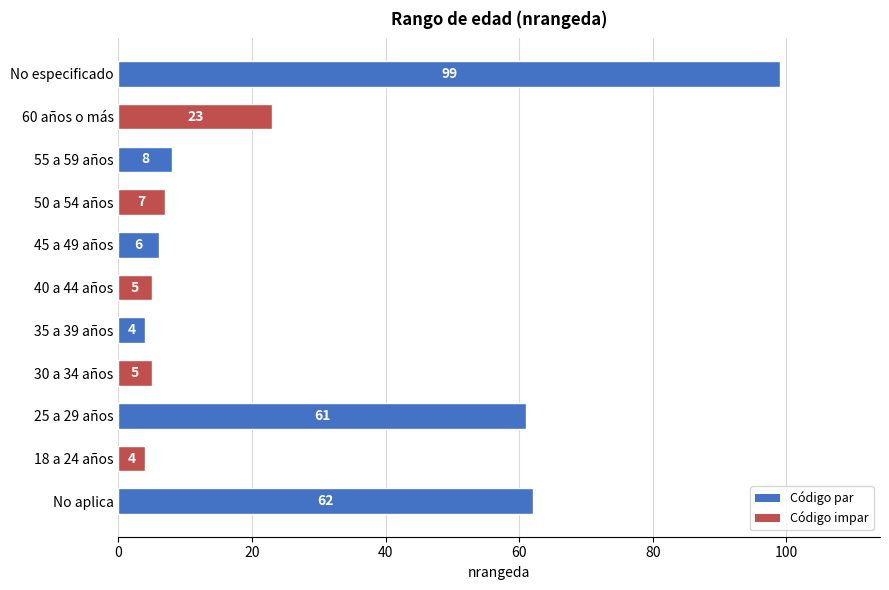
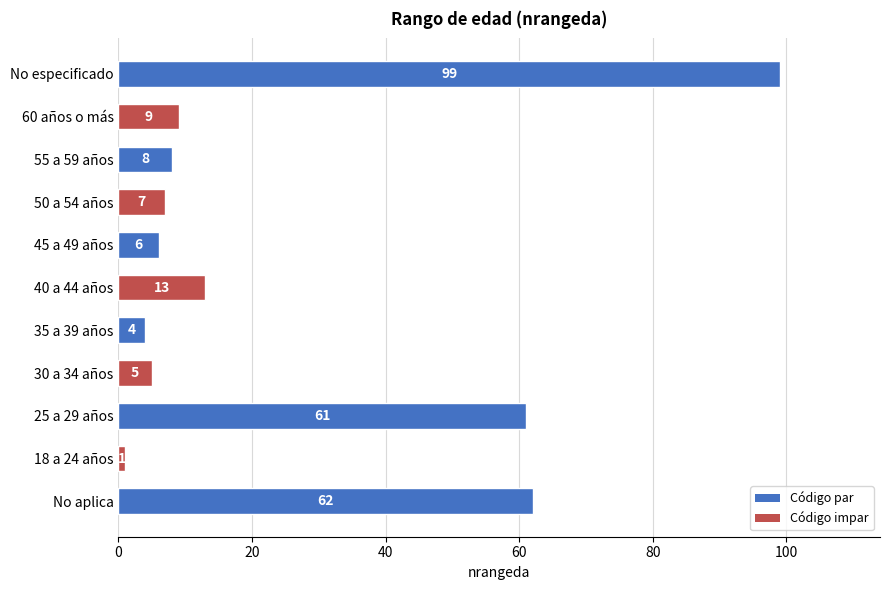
60 años o más: 23 -> 9
40 a 44 años: 5 -> 13
18 a 24 años: 4 -> 1
